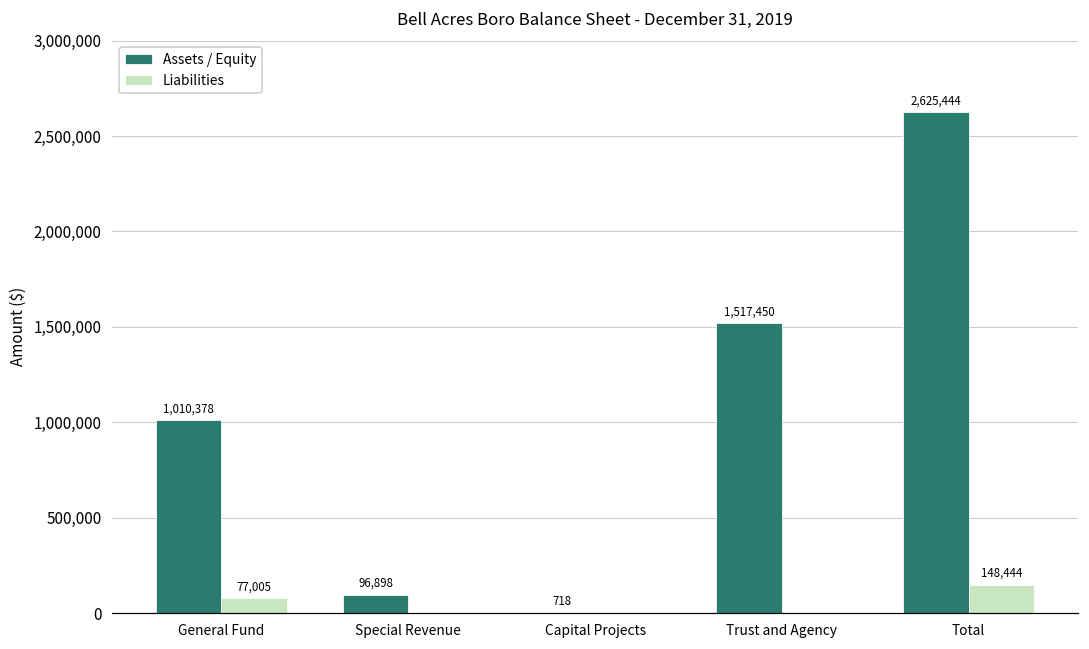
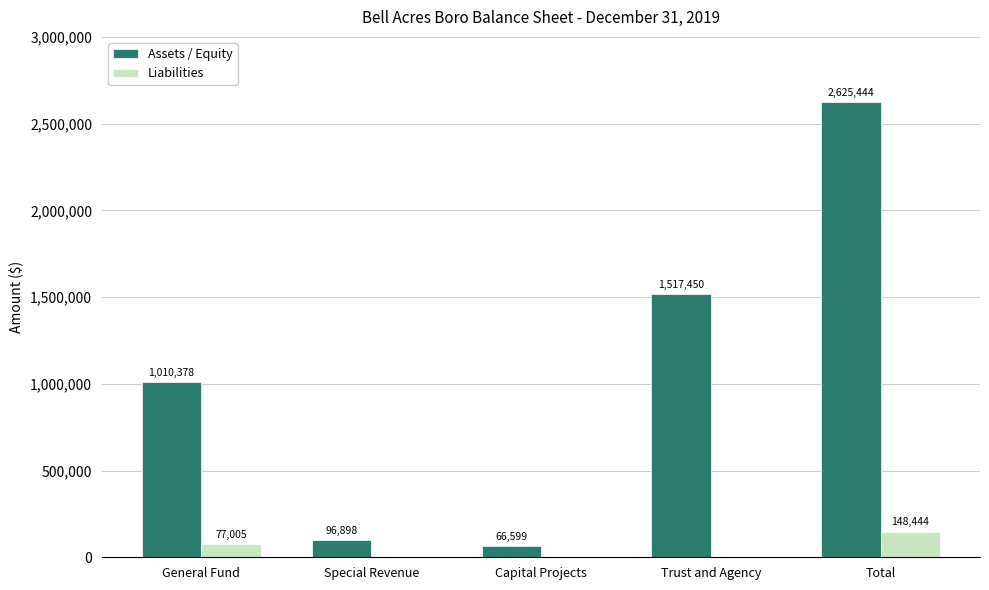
Assets / Equity, Capital Projects: 718 -> 66,599
